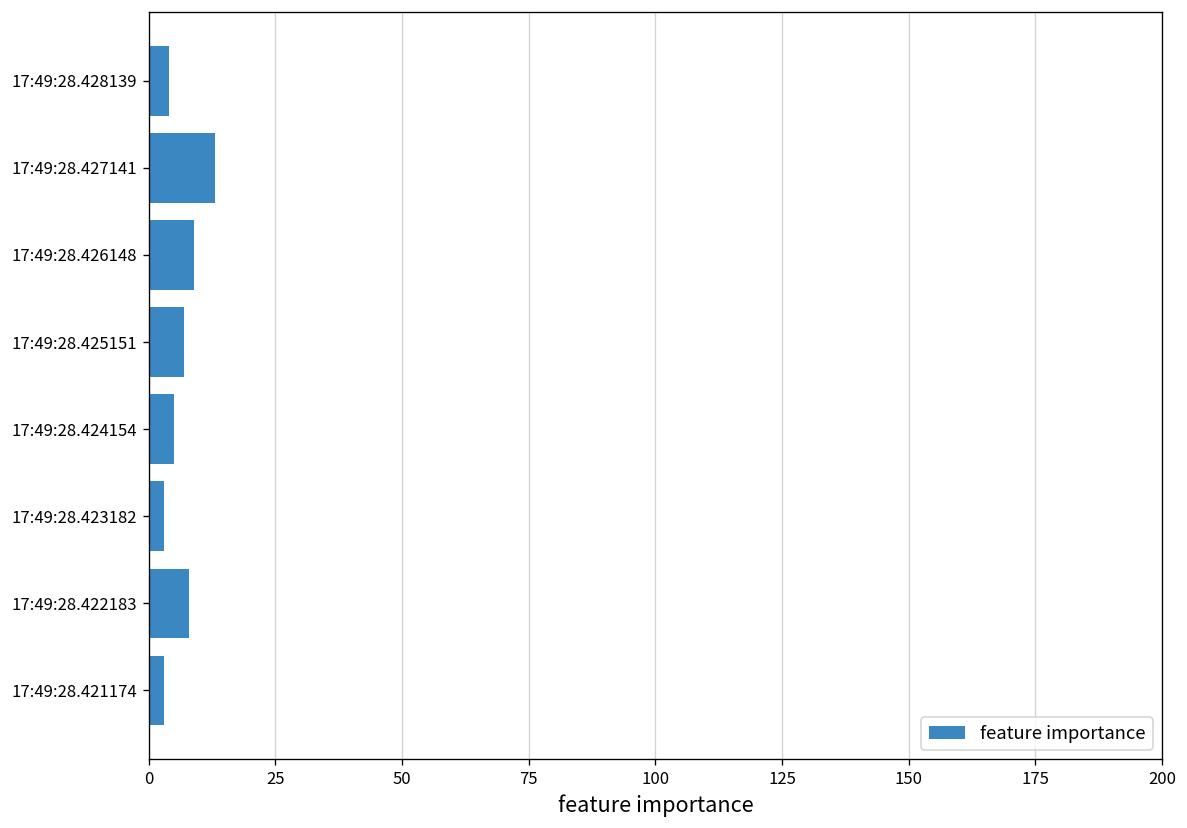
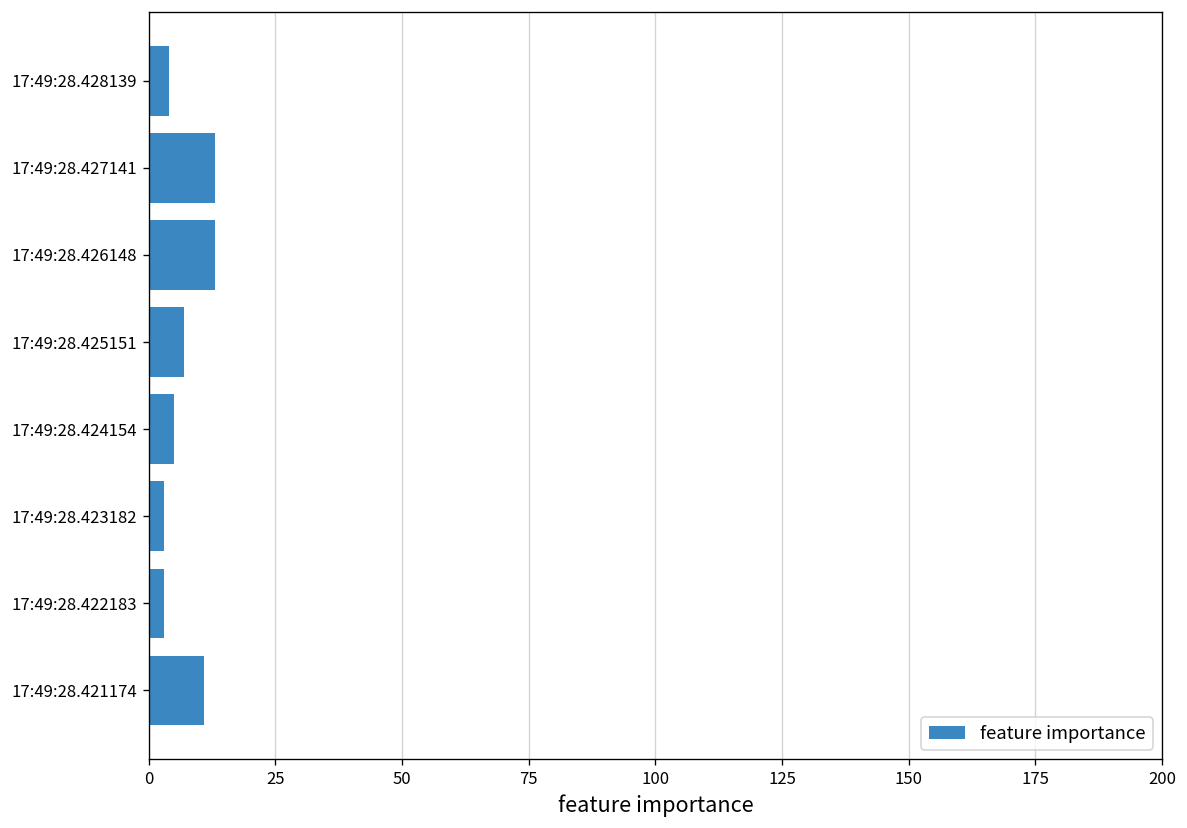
17:49:28.426148: 9 -> 13
17:49:28.422183: 8 -> 3
17:49:28.421174: 3 -> 11
